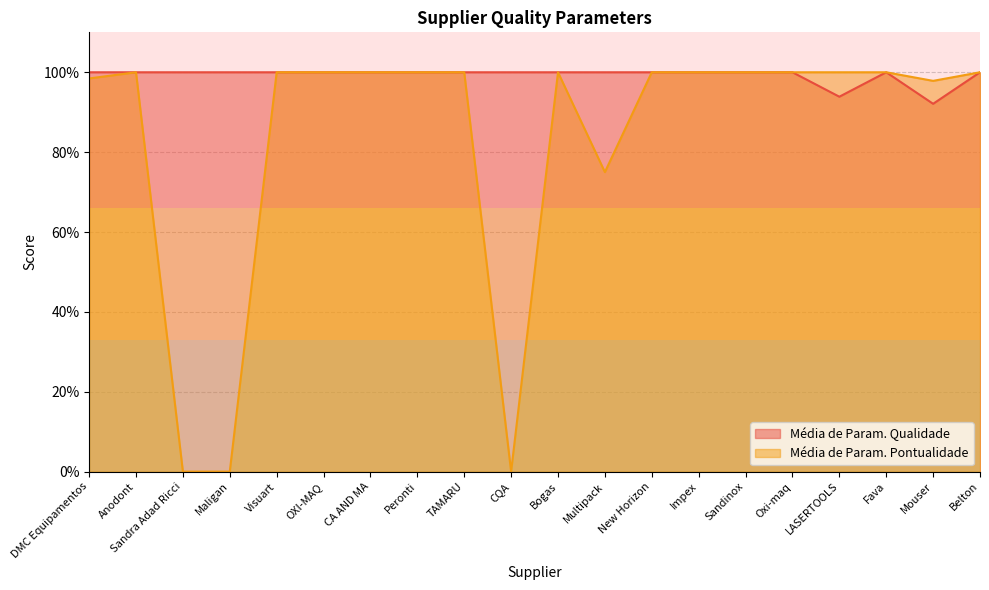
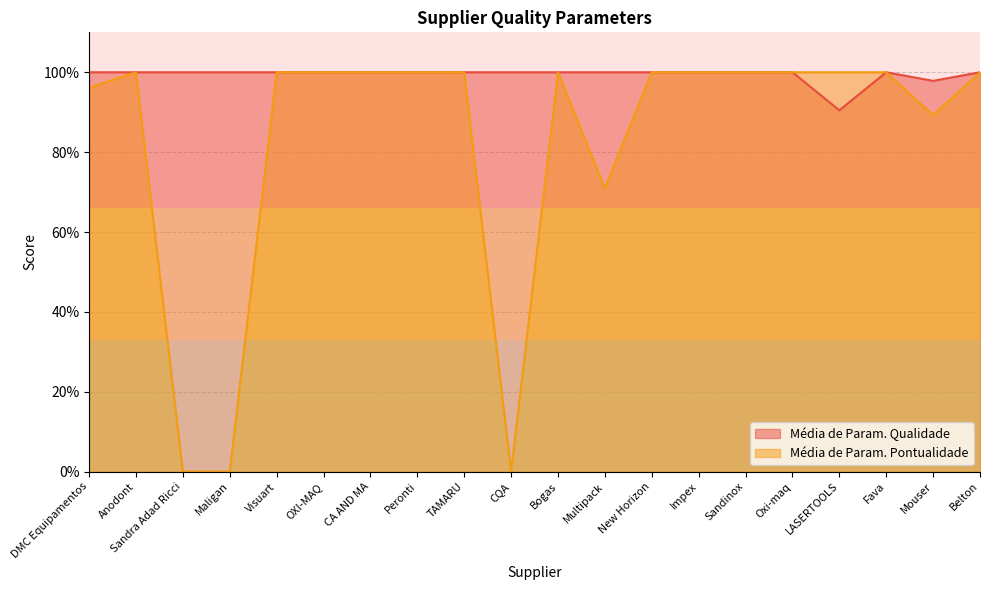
Média de Param. Pontualidade, DMC Equipamentos: 98% -> 96%
Média de Param. Pontualidade, Multipack: 75% -> 71%
Média de Param. Qualidade, LASERTOOLS: 94% -> 90%
Média de Param. Qualidade, Mouser: 92% -> 98%
Média de Param. Pontualidade, Mouser: 98% -> 89%
